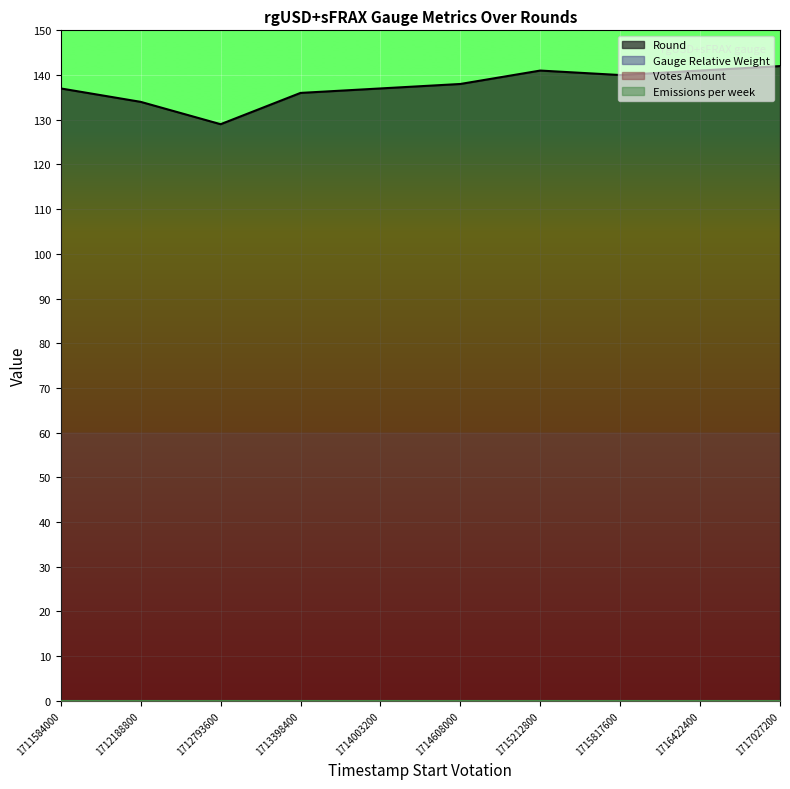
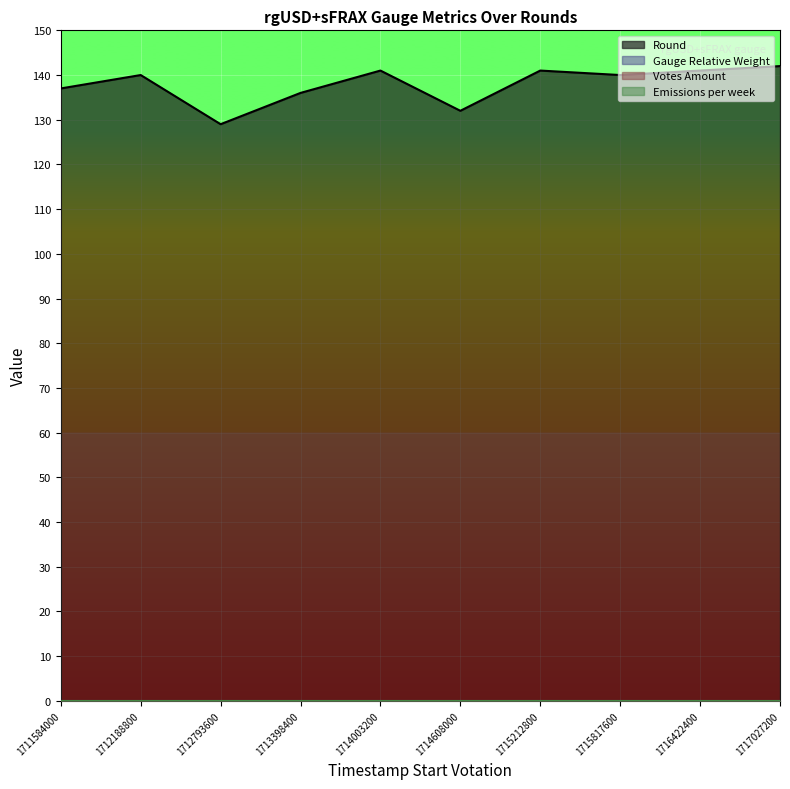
Round, 1712188800: 134 -> 140
Round, 1714003200: 137 -> 141
Round, 1714608000: 138 -> 132
